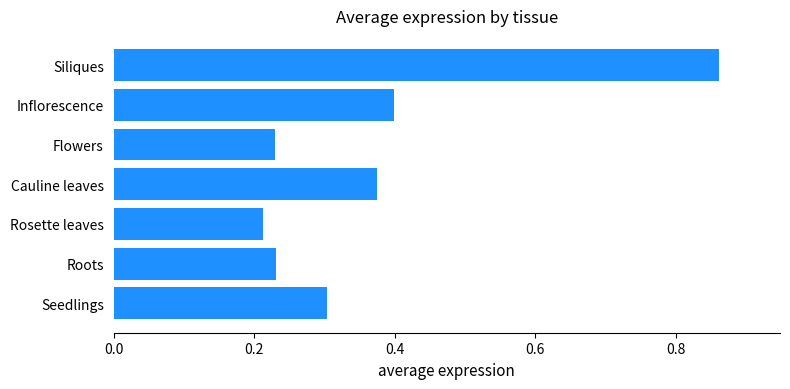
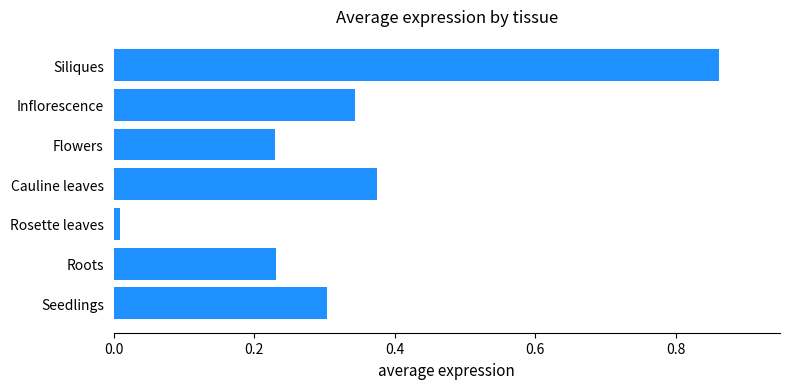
Inflorescence: 0.40 -> 0.34
Rosette leaves: 0.21 -> 0.01
